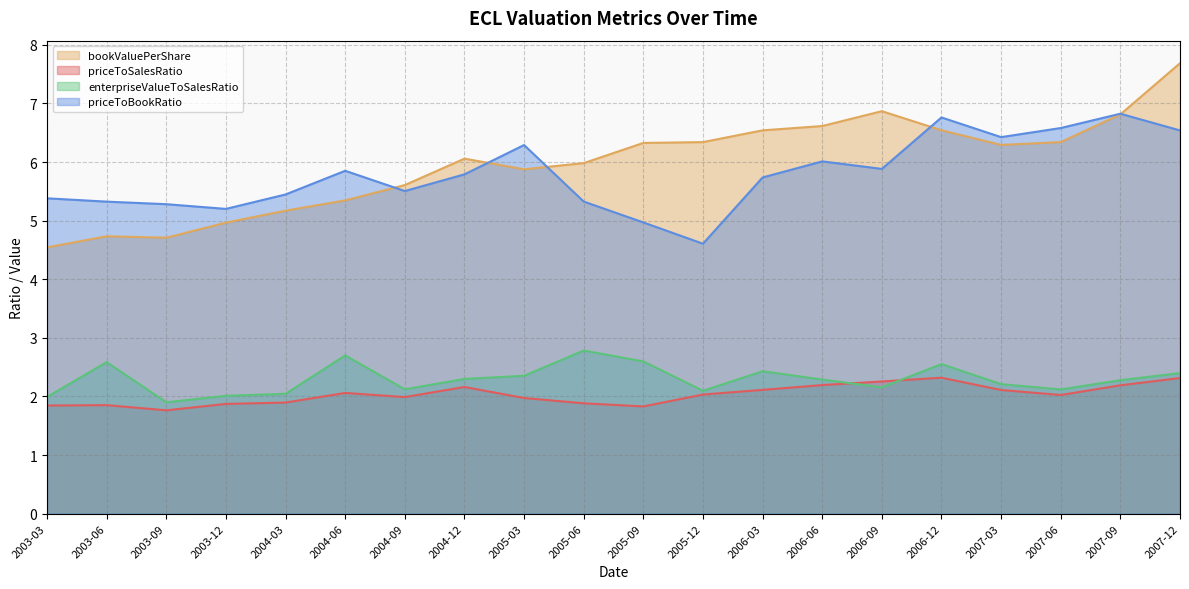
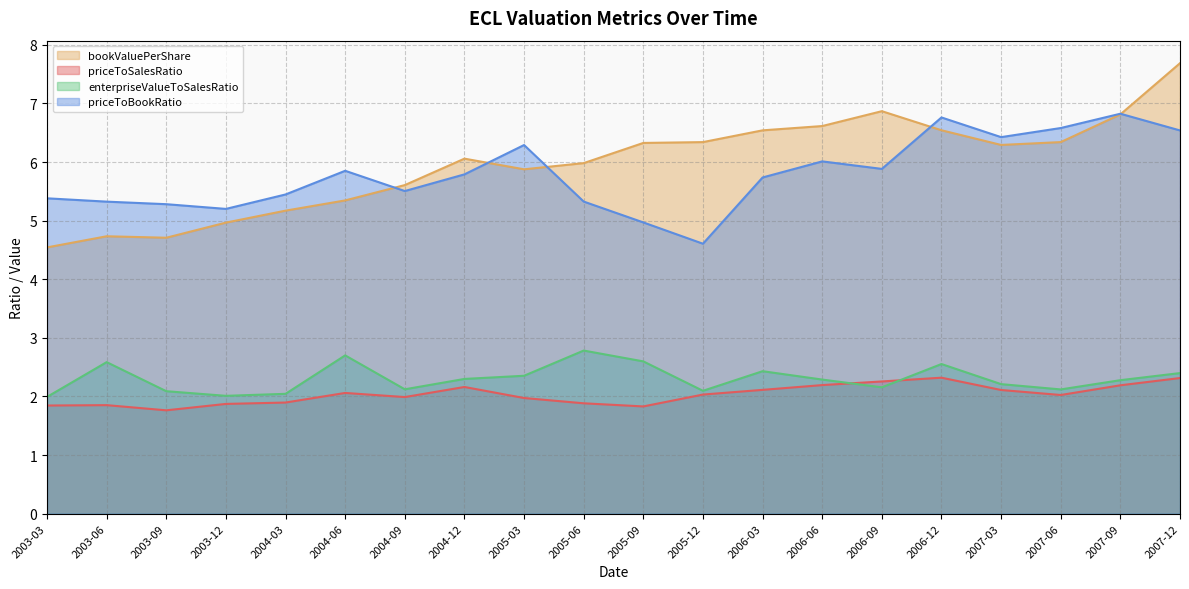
enterpriseValueToSalesRatio, 2003-09: 1.9 -> 2.1
